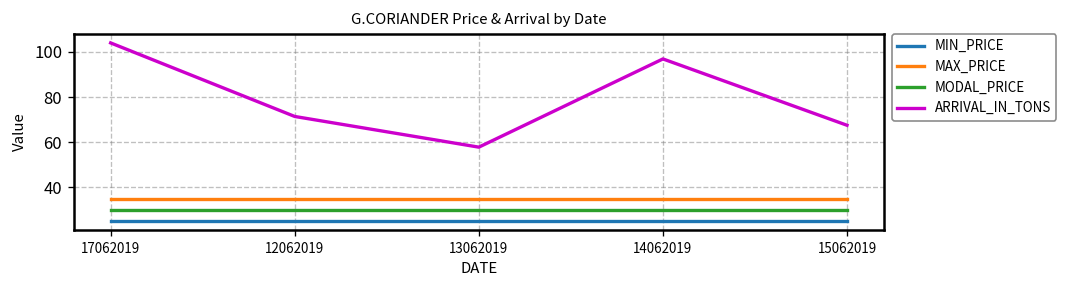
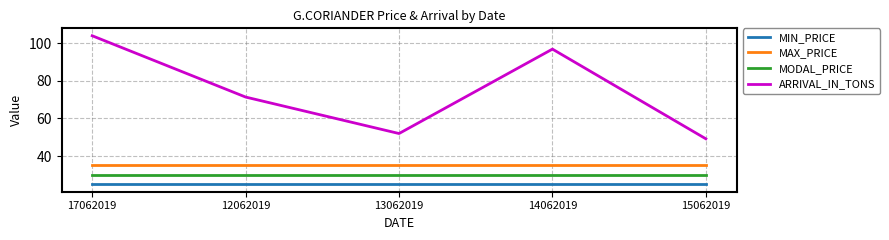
ARRIVAL_IN_TONS, 13062019: 58 -> 52
ARRIVAL_IN_TONS, 15062019: 68 -> 49
